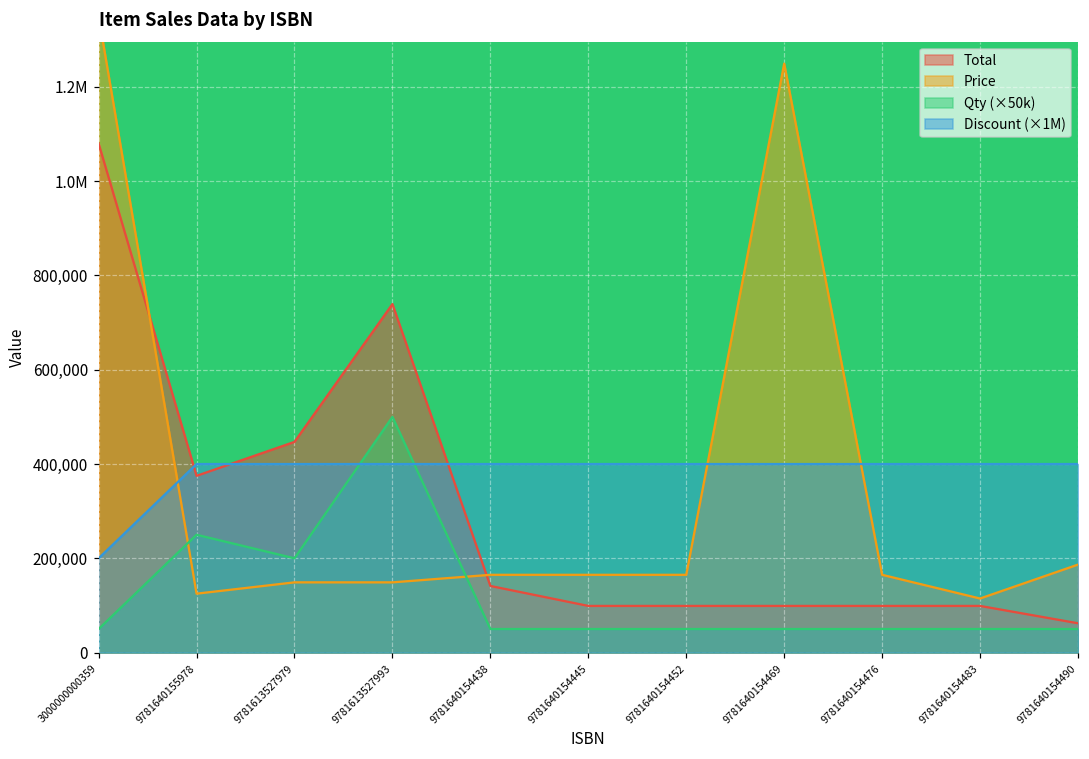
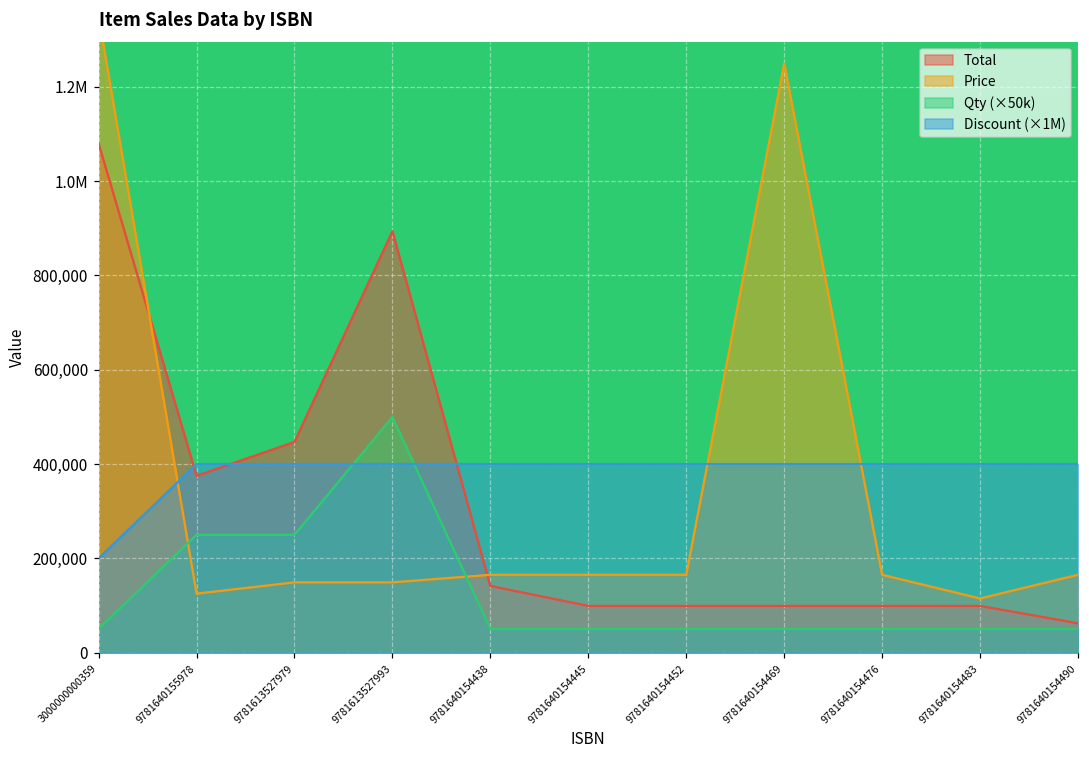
Qty (×50k), 9781613527979: 200,000 -> 250,000
Total, 9781613527993: 740,000 -> 890,000
Price, 9781640154490: 190,000 -> 170,000
